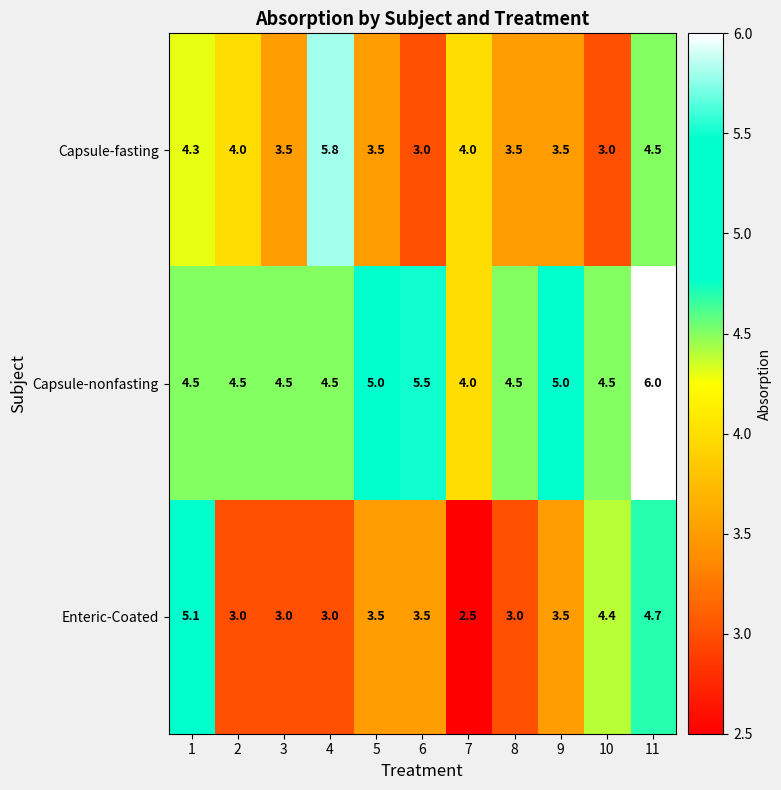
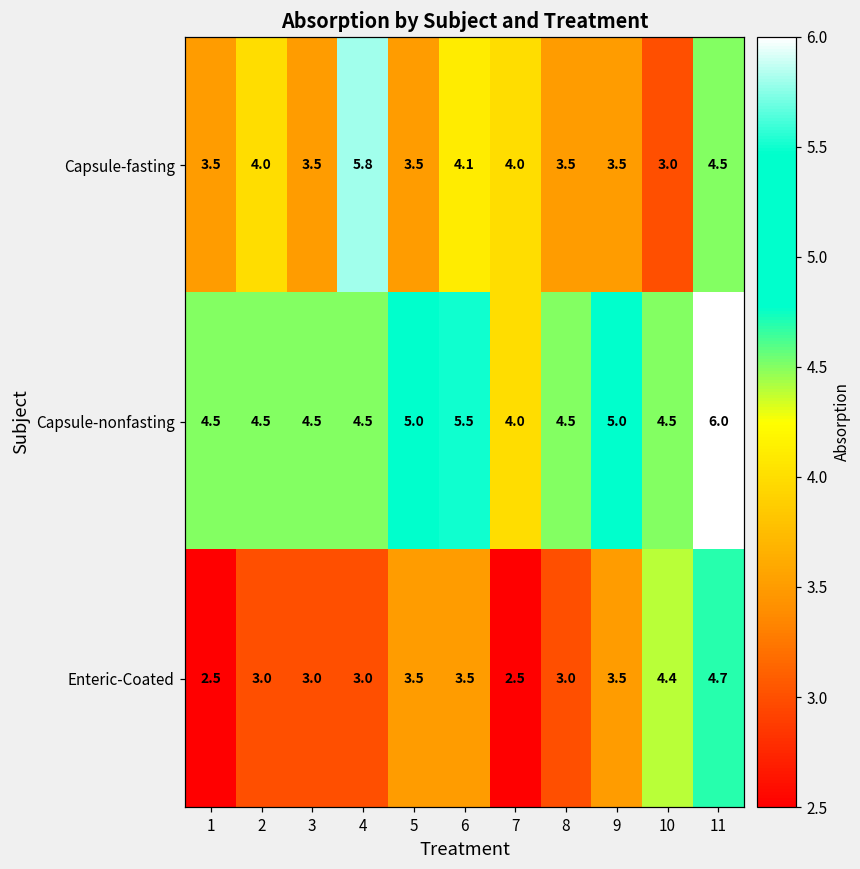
Capsule-fasting, 1: 4.3 -> 3.5
Capsule-fasting, 6: 3.0 -> 4.1
Enteric-Coated, 1: 5.1 -> 2.5
